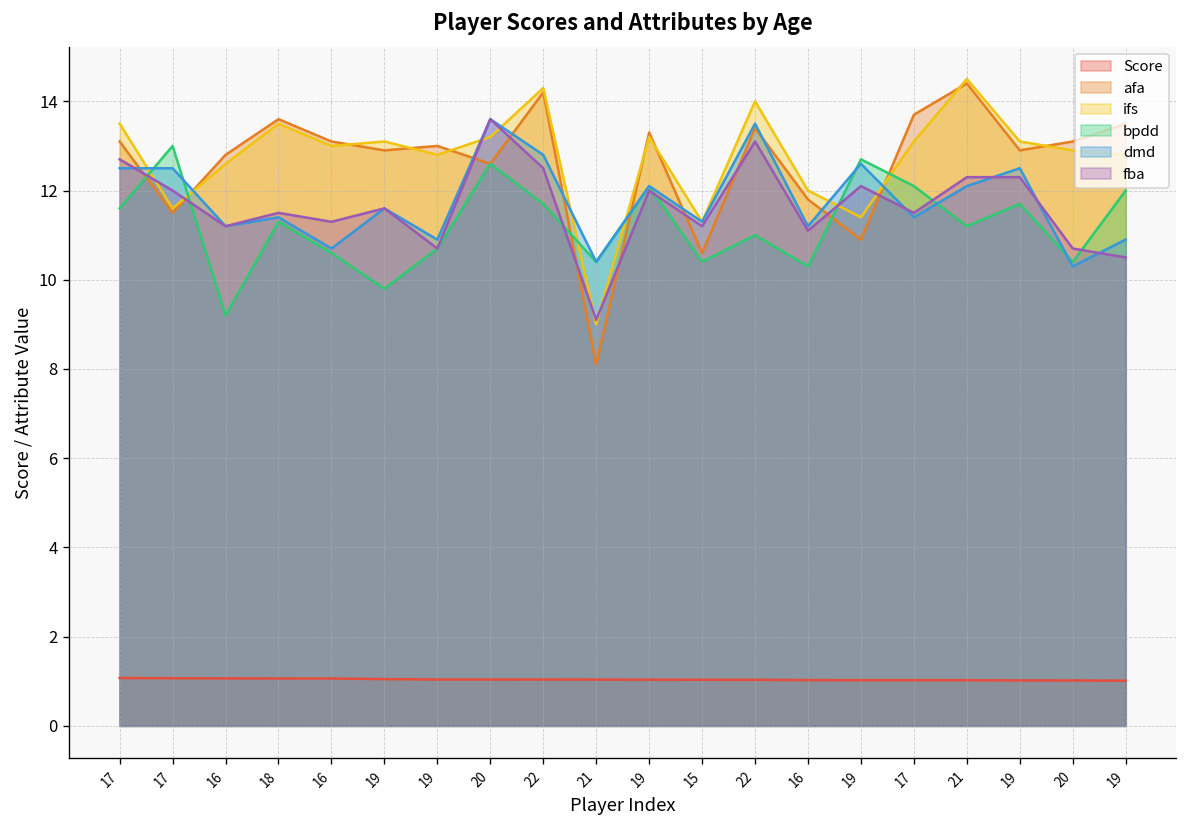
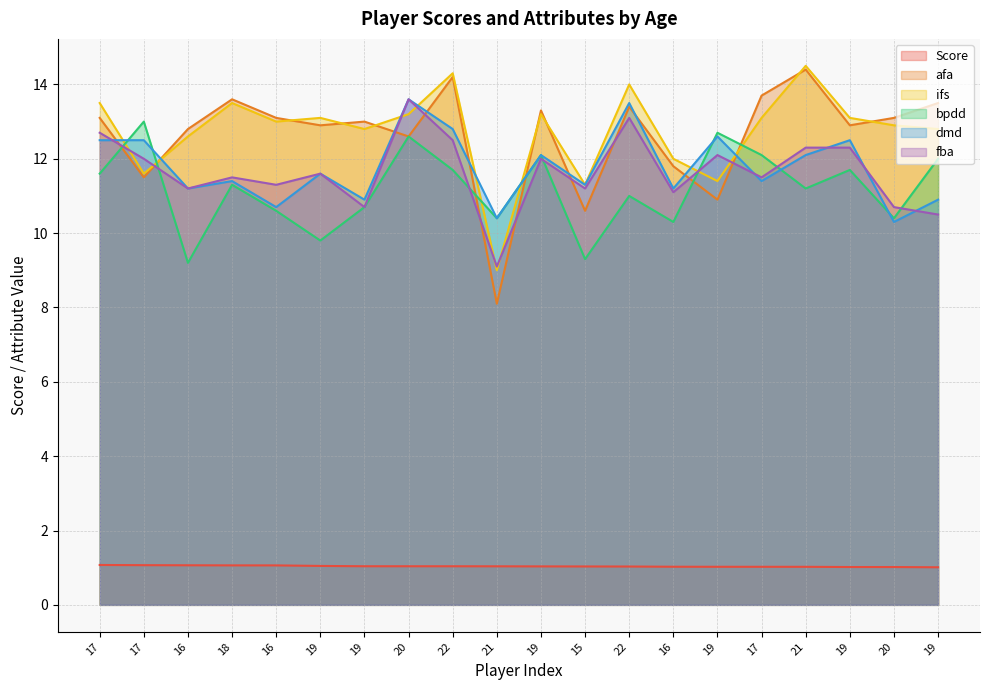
bpdd, 15: 10.4 -> 9.3
